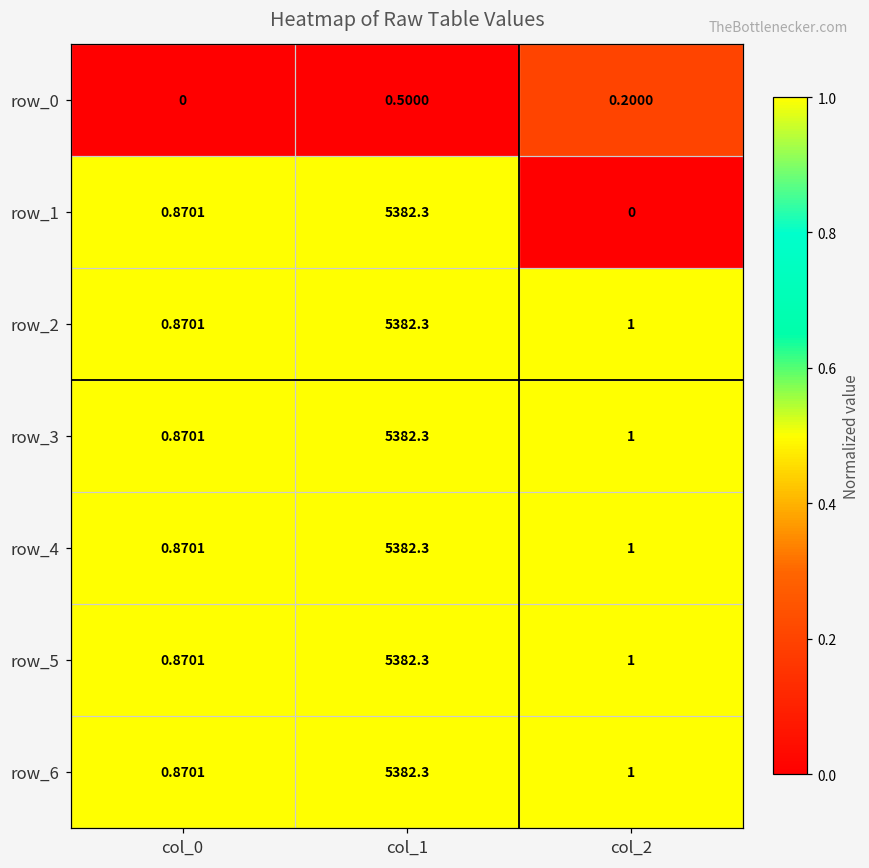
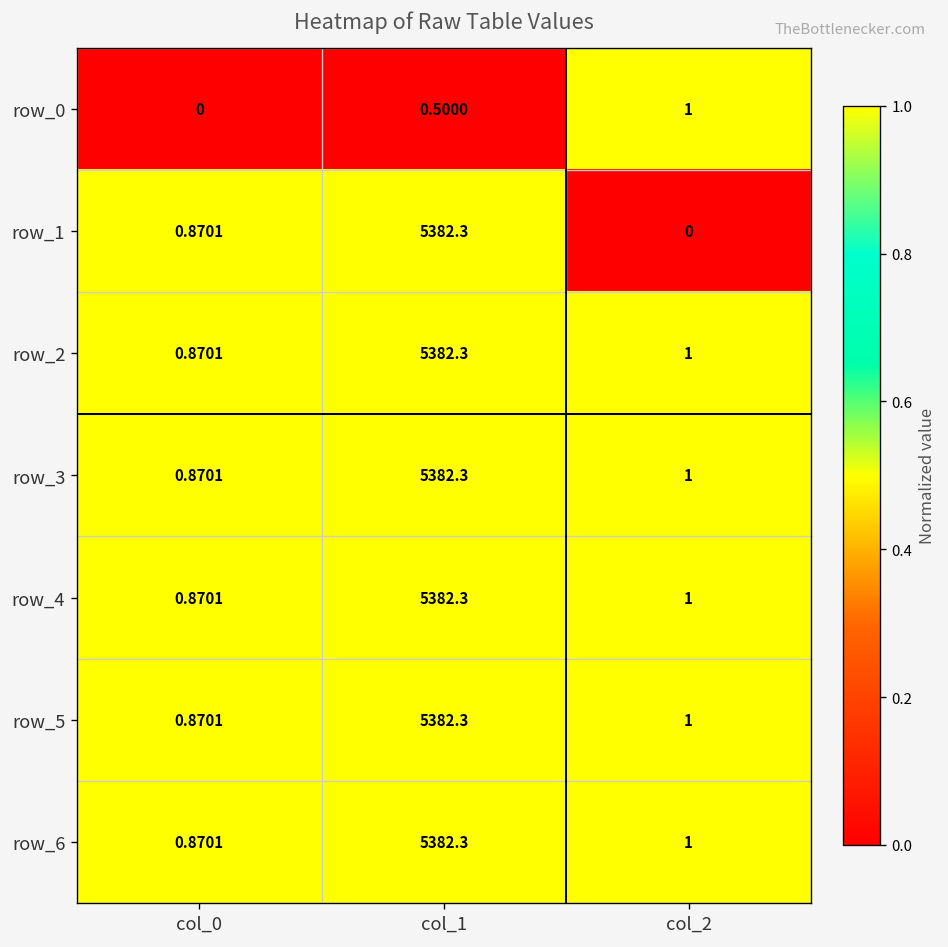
row_0, col_2: 0.2000 -> 1
